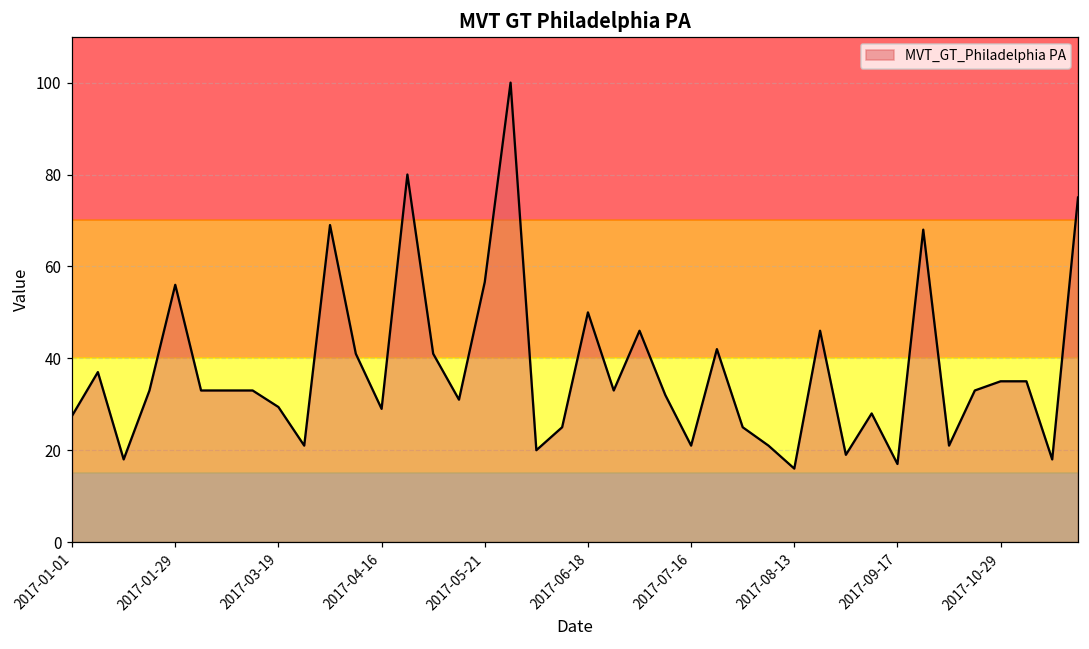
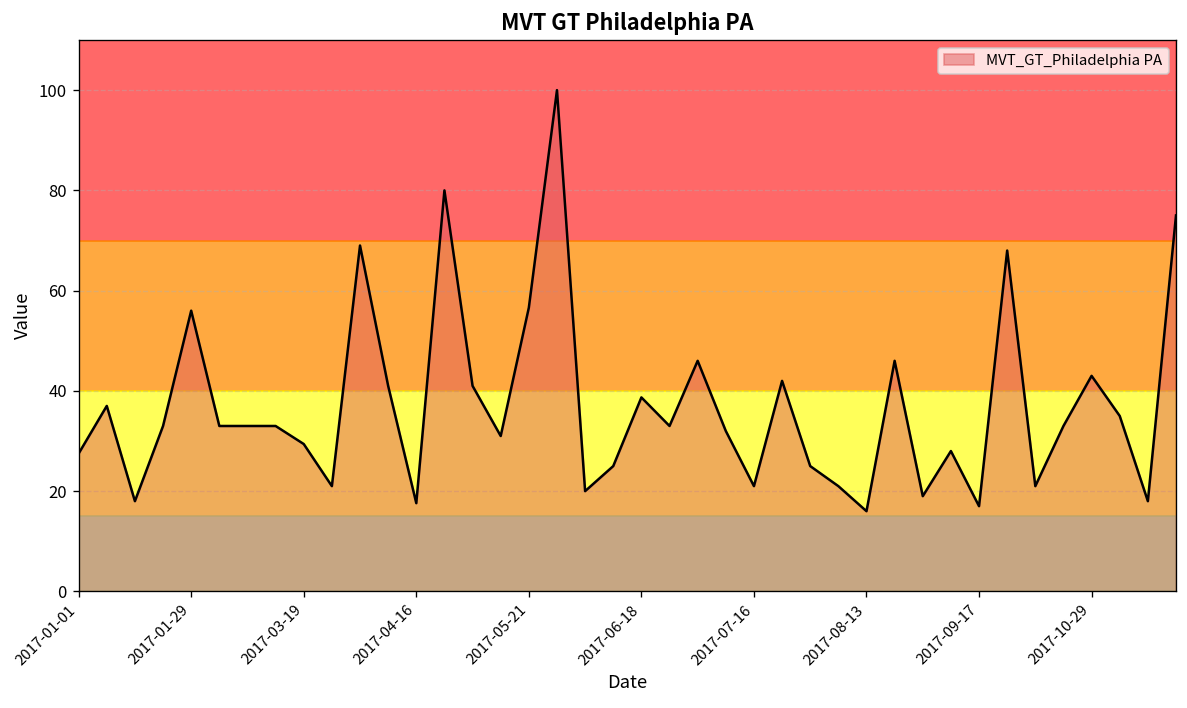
2017-04-16: 29 -> 18
2017-06-18: 50 -> 39
2017-10-29: 35 -> 43
